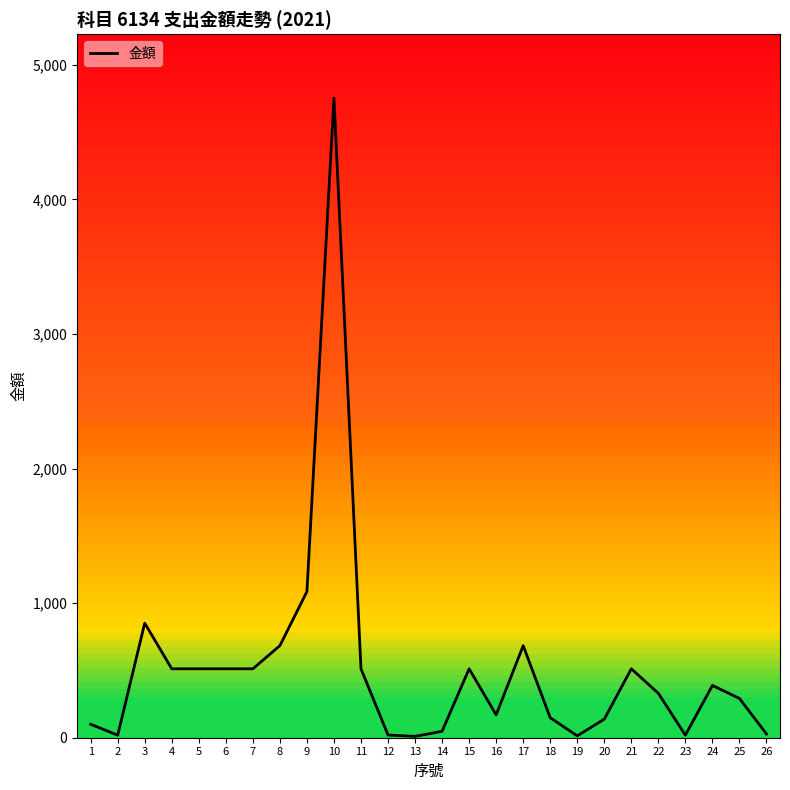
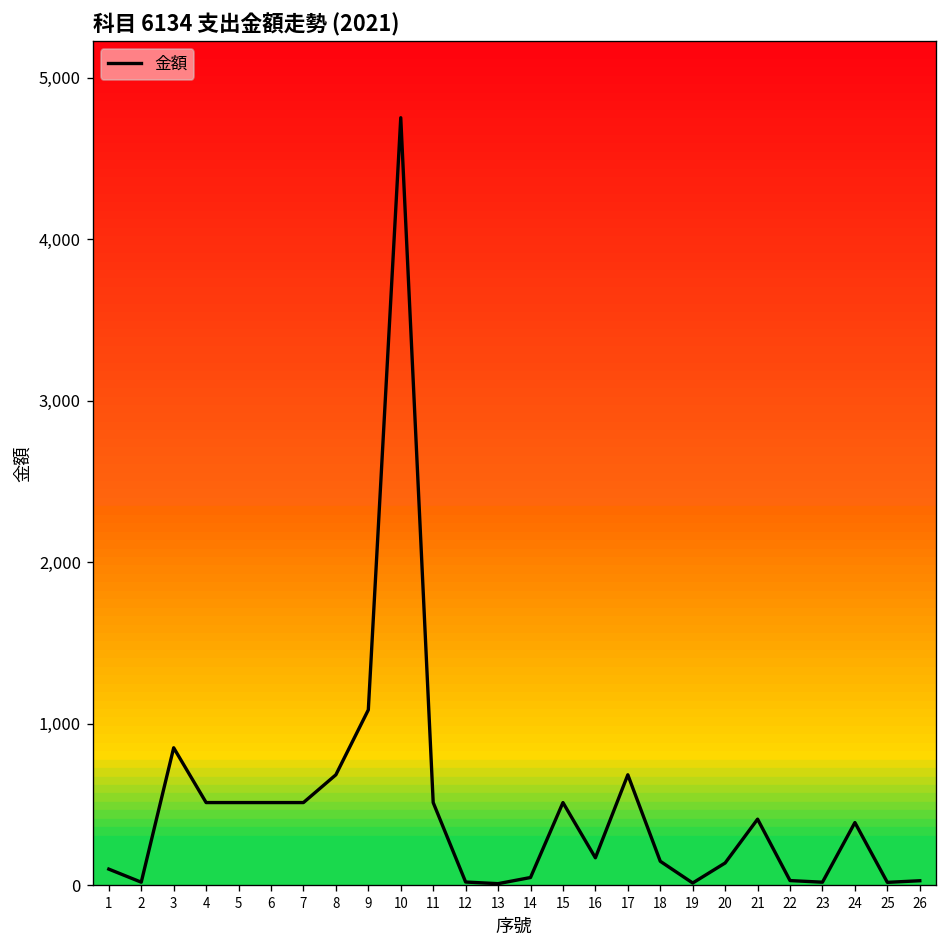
金額, 21: 510 -> 410
金額, 22: 330 -> 30
金額, 25: 290 -> 20
